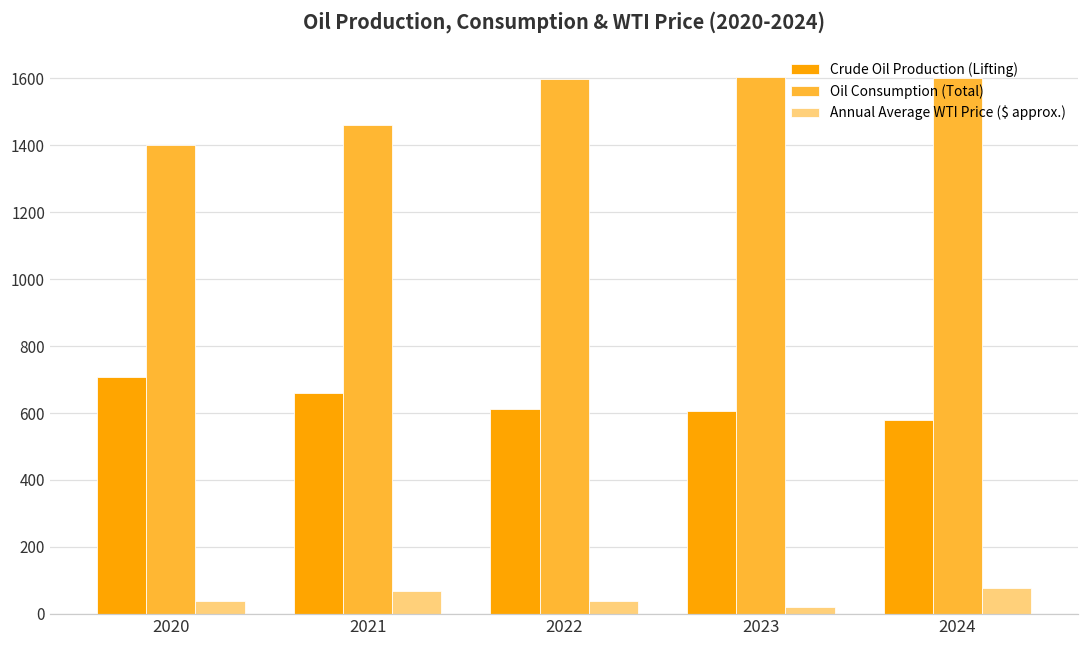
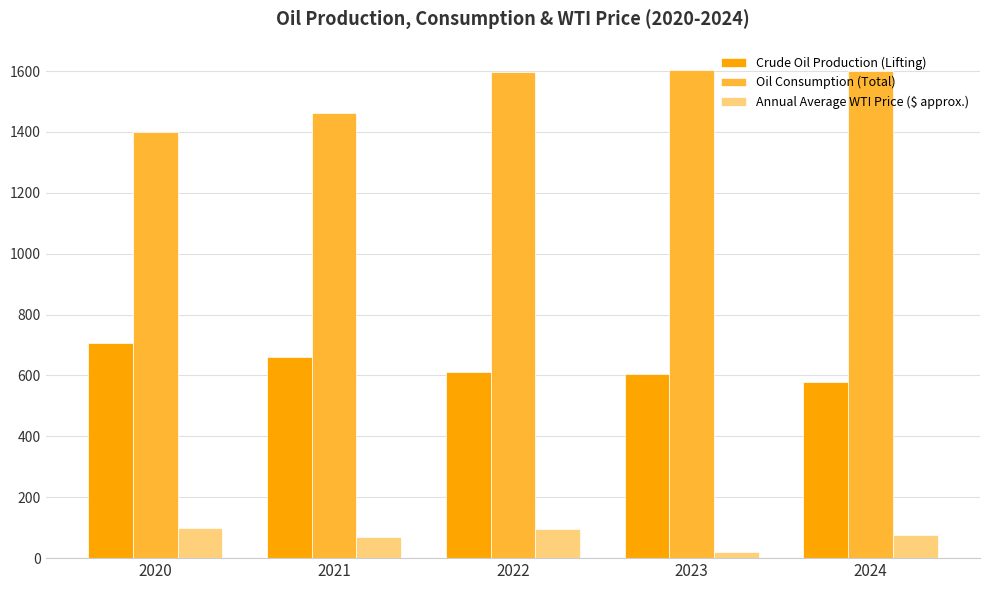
Annual Average WTI Price ($ approx.), 2020: 40 -> 100
Annual Average WTI Price ($ approx.), 2022: 40 -> 90
